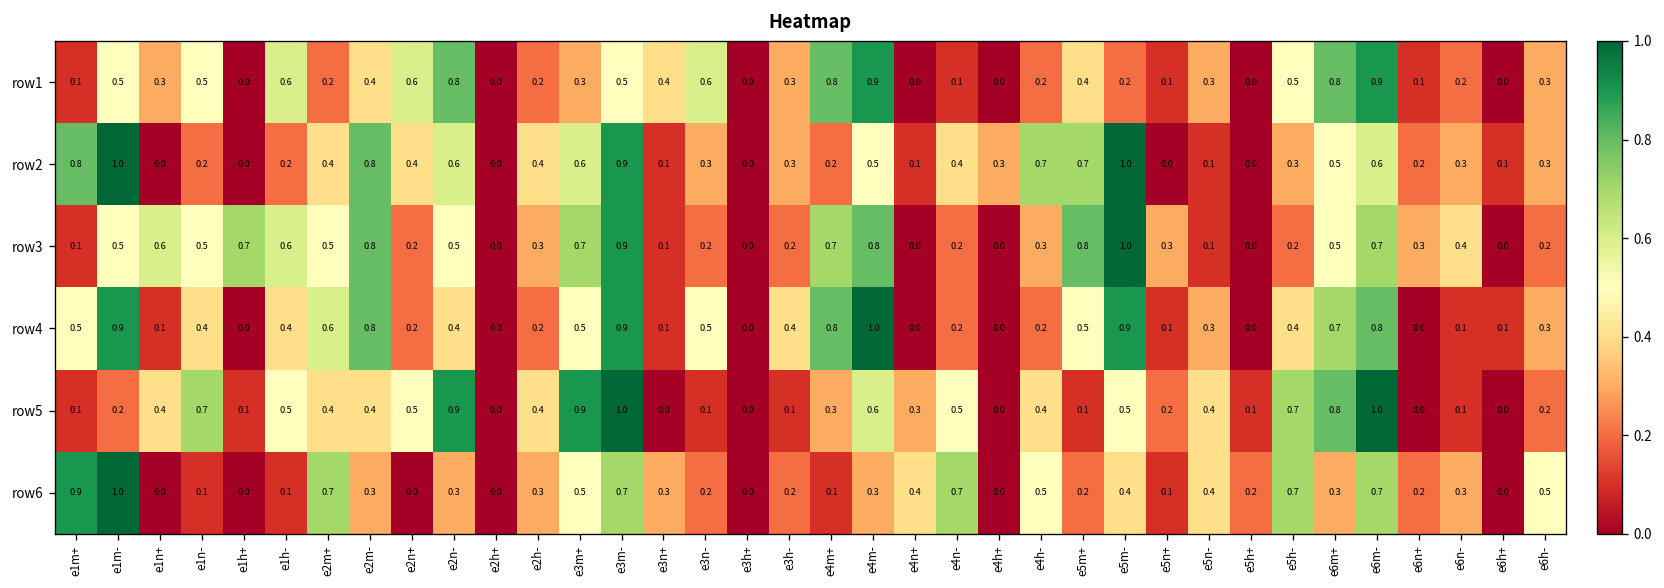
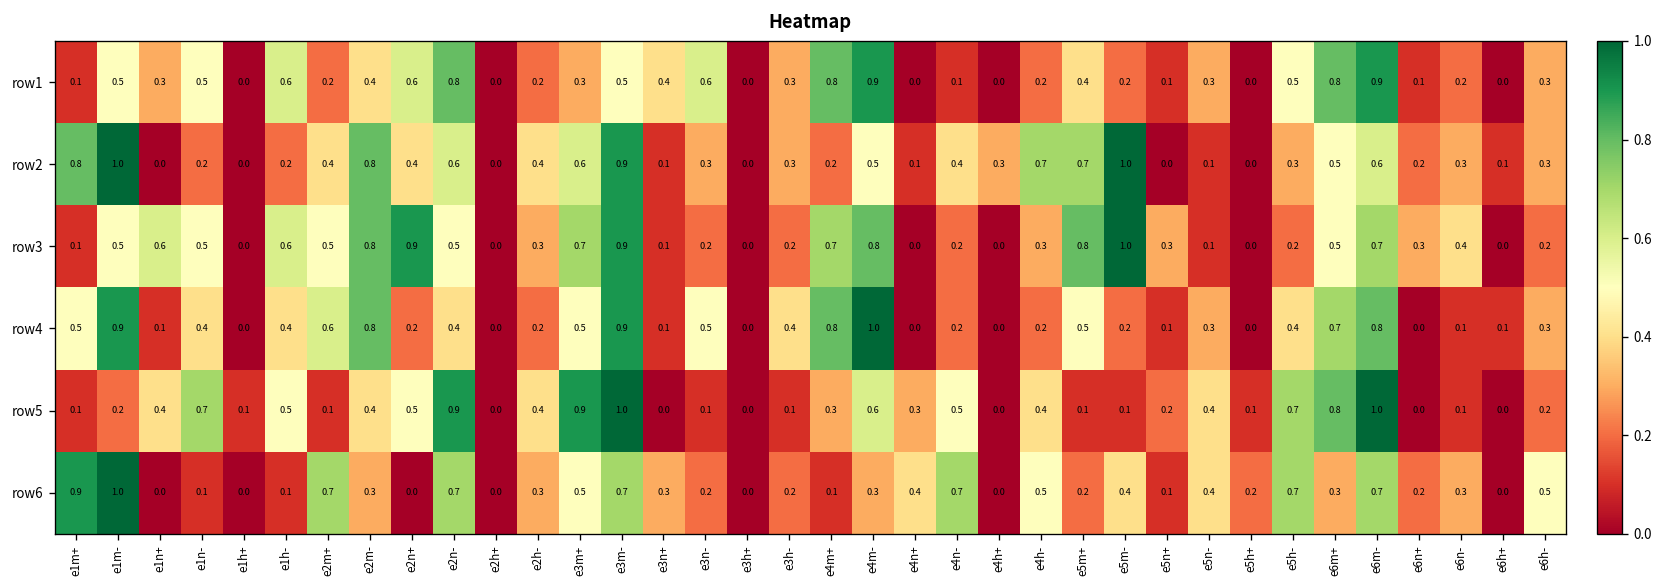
row3, e1h+: 0.7 -> 0.0
row3, e2n+: 0.2 -> 0.9
row4, e5m-: 0.9 -> 0.2
row5, e2m+: 0.4 -> 0.1
row5, e5m-: 0.5 -> 0.1
row6, e2n-: 0.3 -> 0.7
